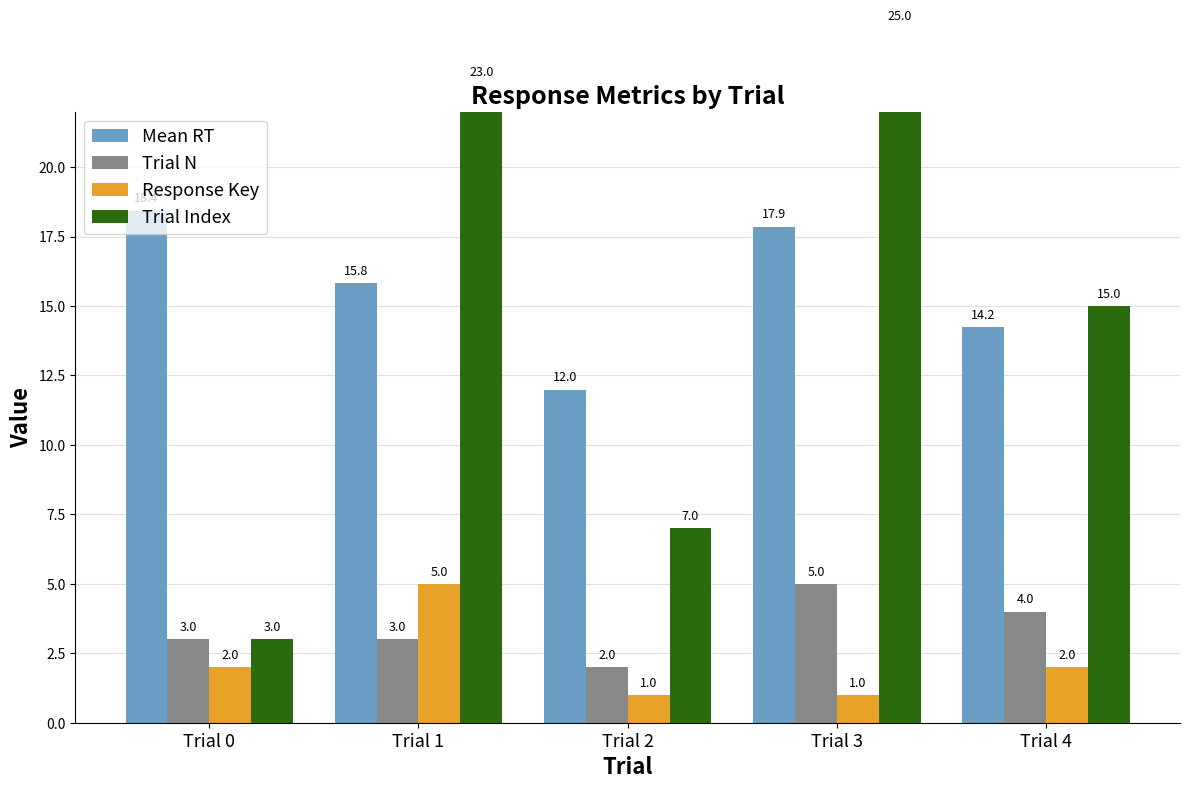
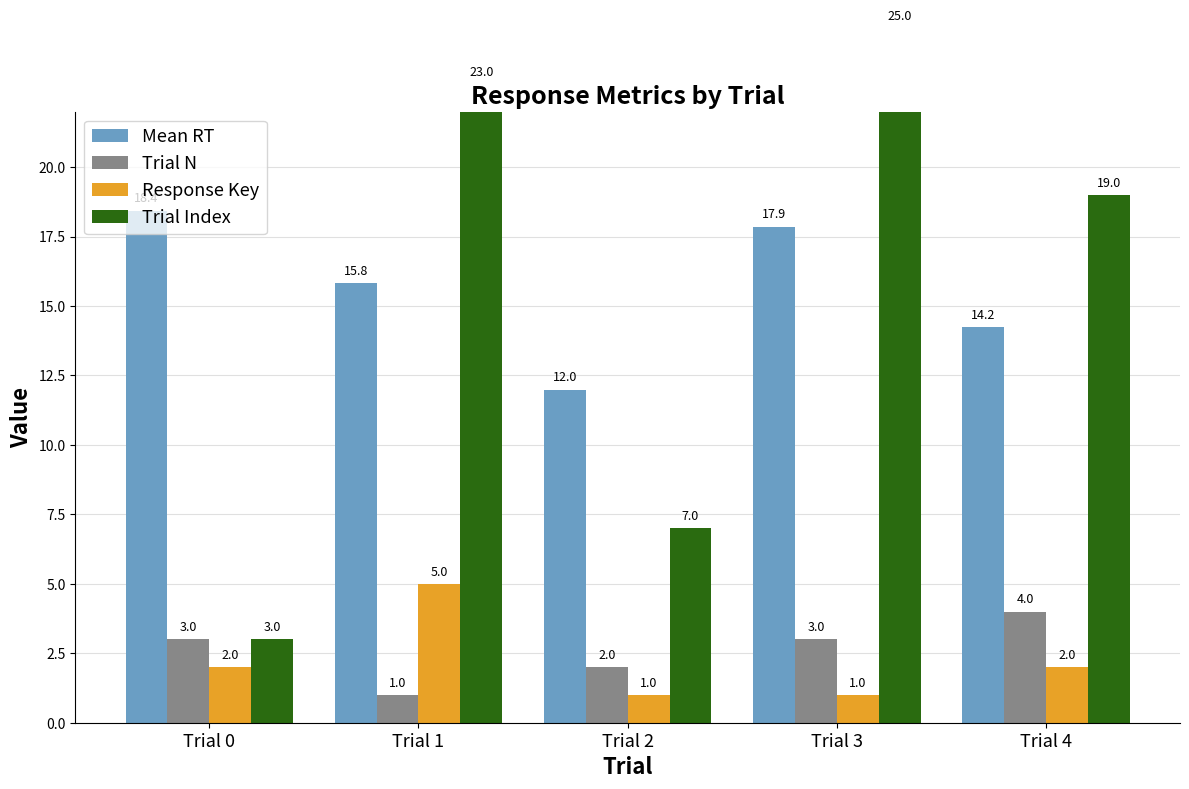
Trial N, Trial 1: 3.0 -> 1.0
Trial N, Trial 3: 5.0 -> 3.0
Trial Index, Trial 4: 15.0 -> 19.0
